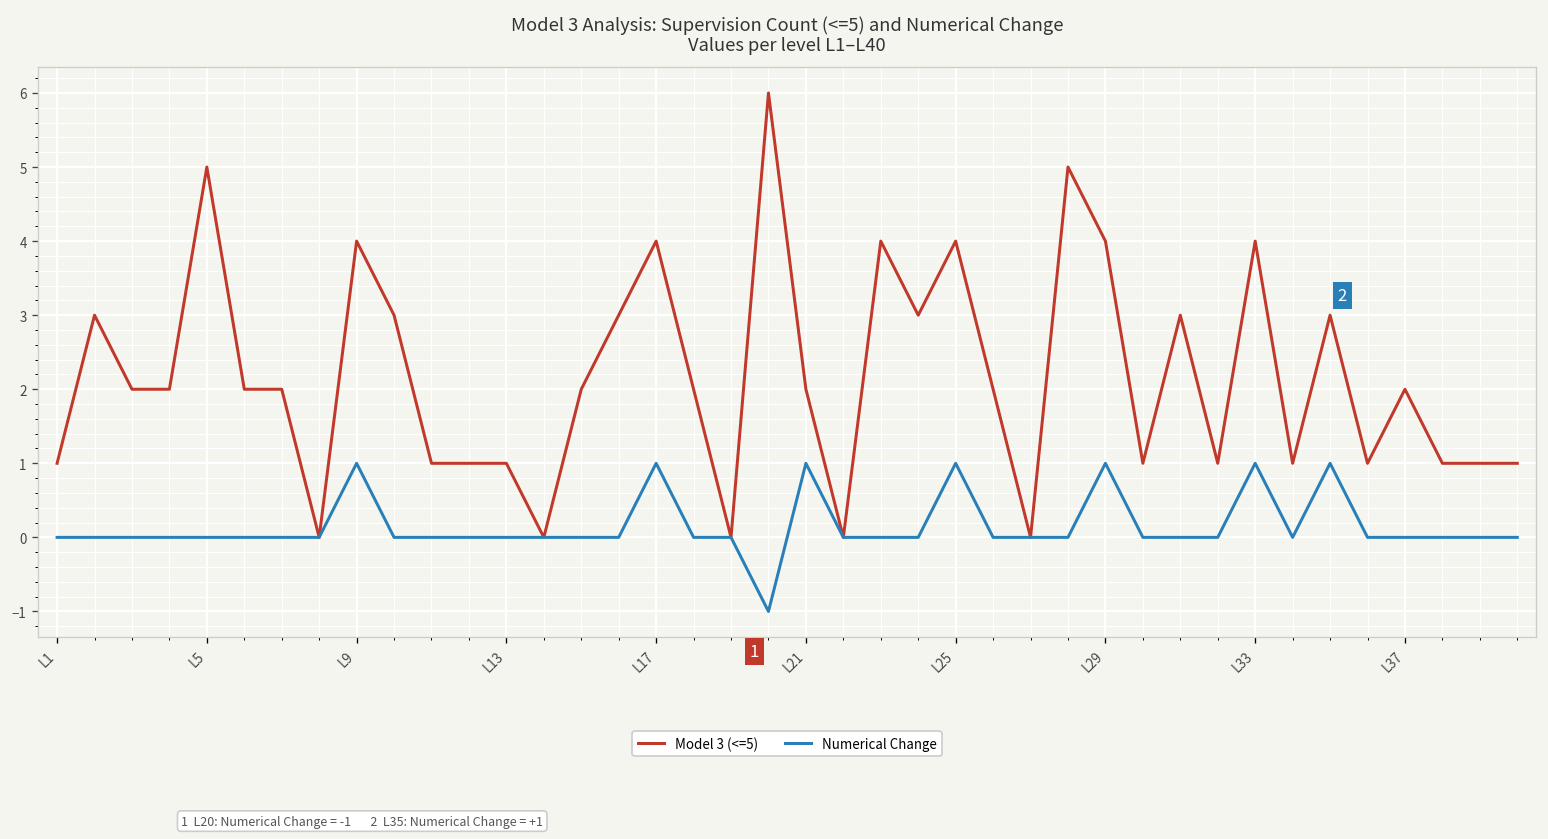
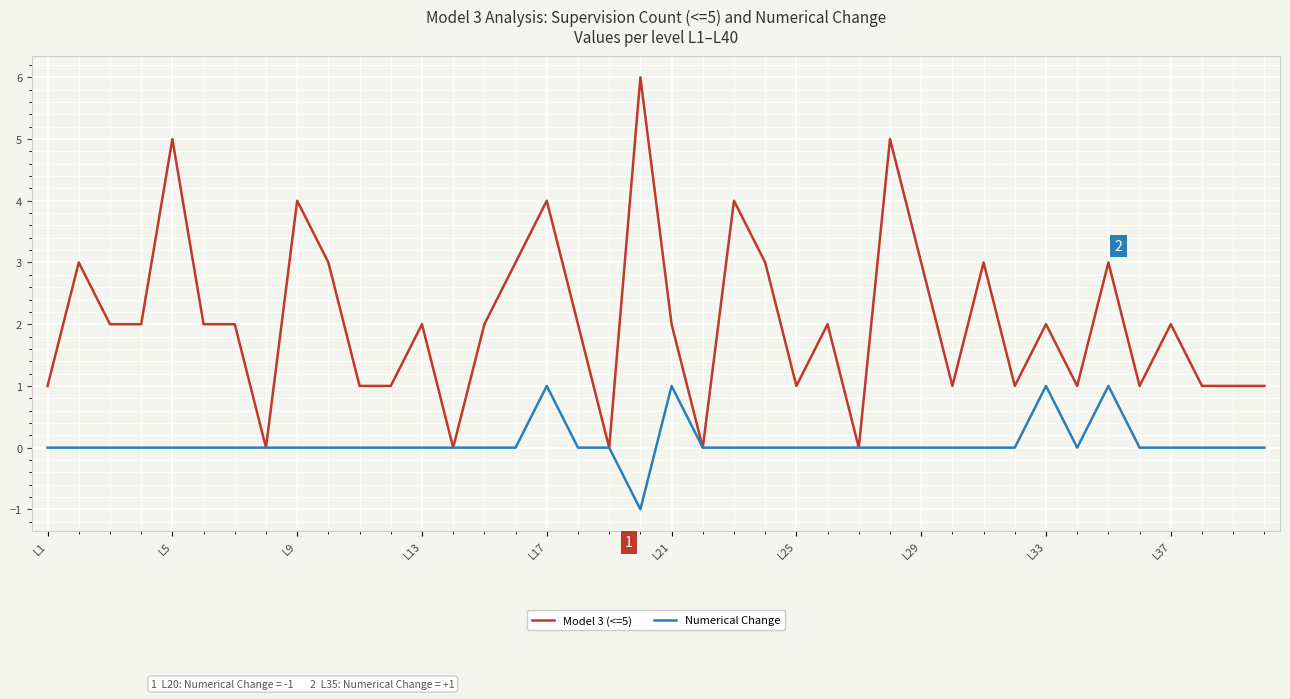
Numerical Change, L9: 1 -> 0
Model 3 (<=5), L13: 1 -> 2
Model 3 (<=5), L25: 4 -> 1
Numerical Change, L25: 1 -> 0
Model 3 (<=5), L29: 4 -> 3
Numerical Change, L29: 1 -> 0
Model 3 (<=5), L33: 4 -> 2
